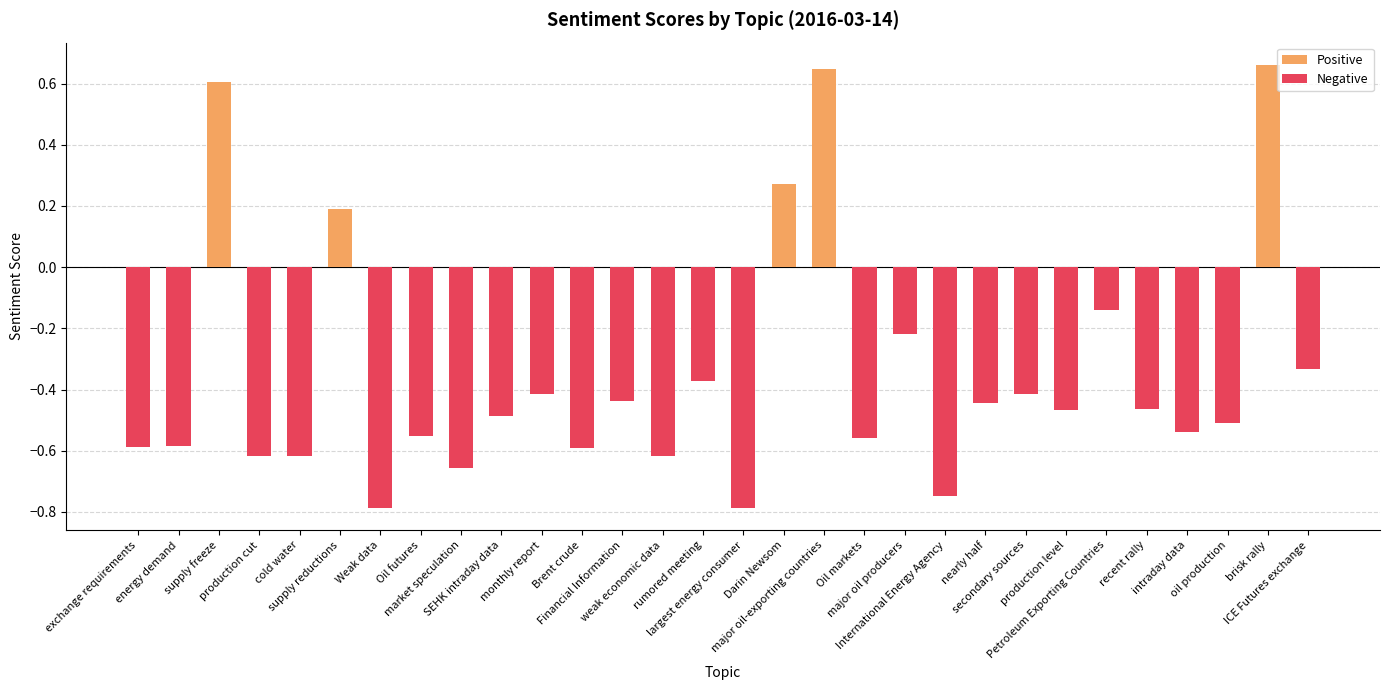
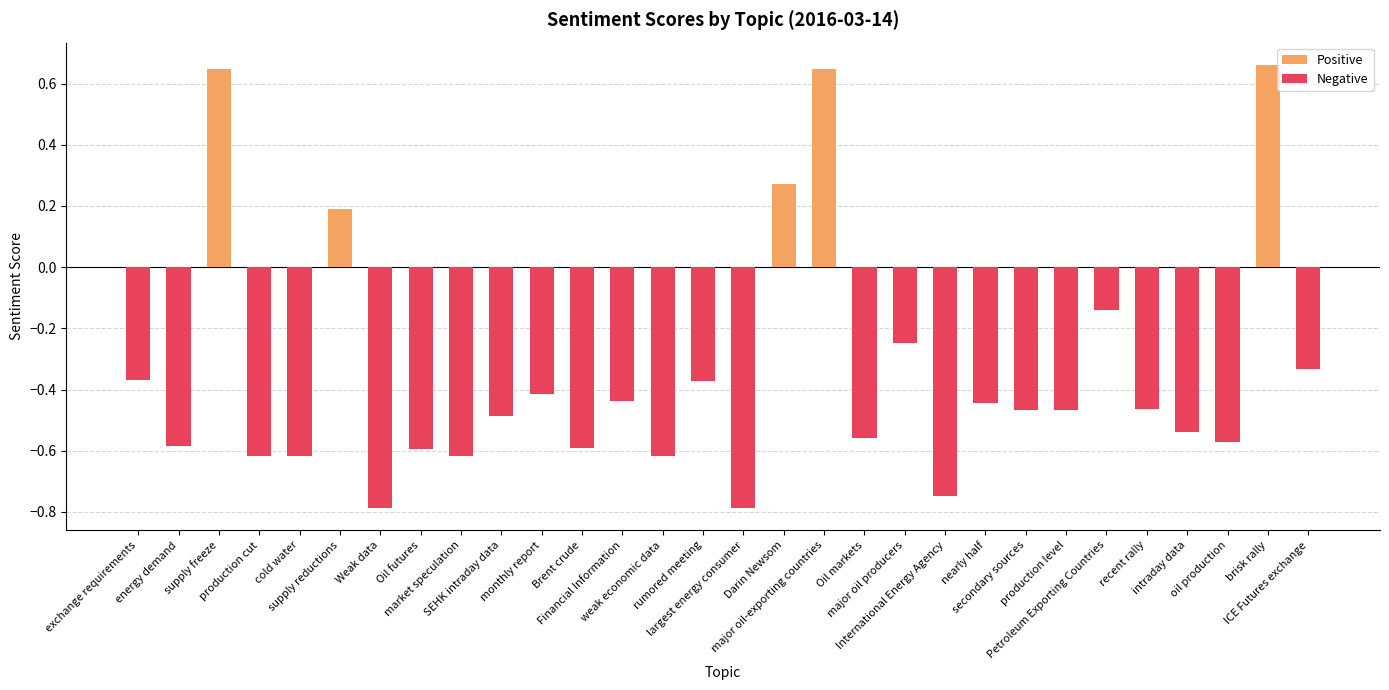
Negative, exchange requirements: -0.59 -> -0.37
Positive, supply freeze: 0.60 -> 0.65
Negative, Oil futures: -0.55 -> -0.60
Negative, market speculation: -0.66 -> -0.62
Negative, major oil producers: -0.22 -> -0.25
Negative, secondary sources: -0.42 -> -0.47
Negative, oil production: -0.51 -> -0.57
